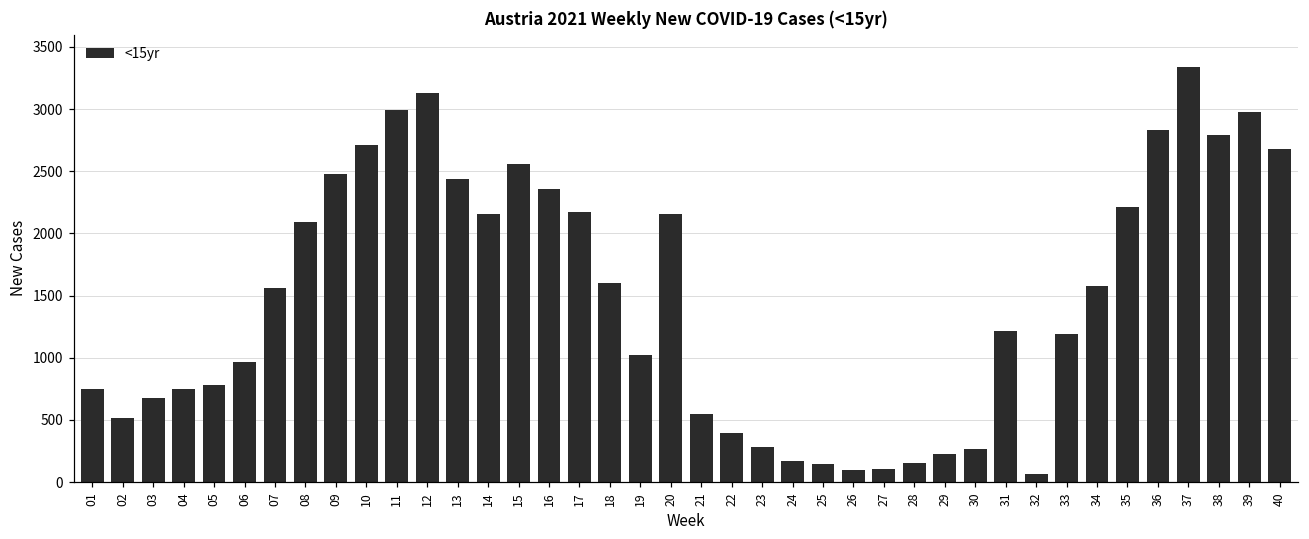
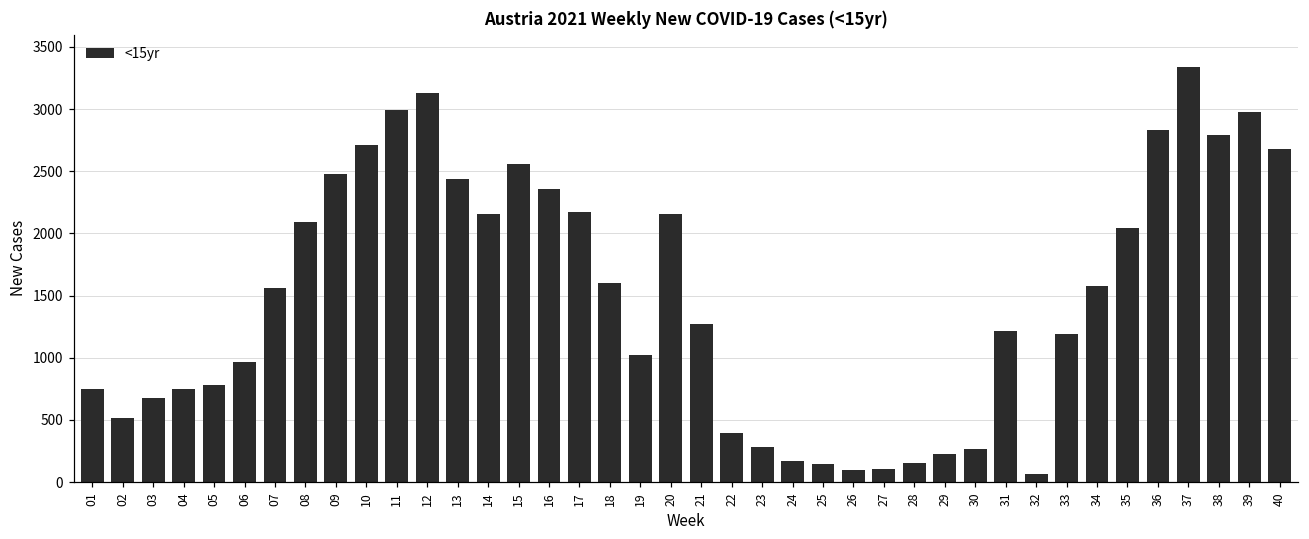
21: 550 -> 1270
35: 2220 -> 2040
